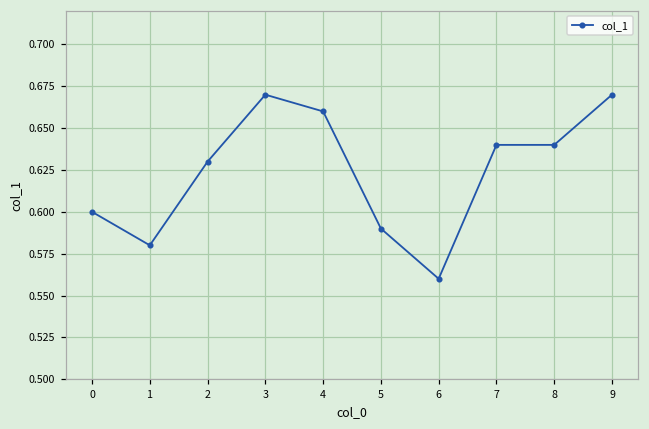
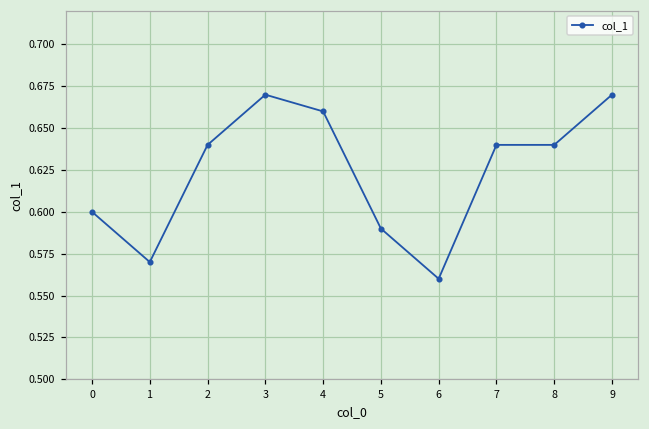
1: 0.58 -> 0.57
2: 0.63 -> 0.64
